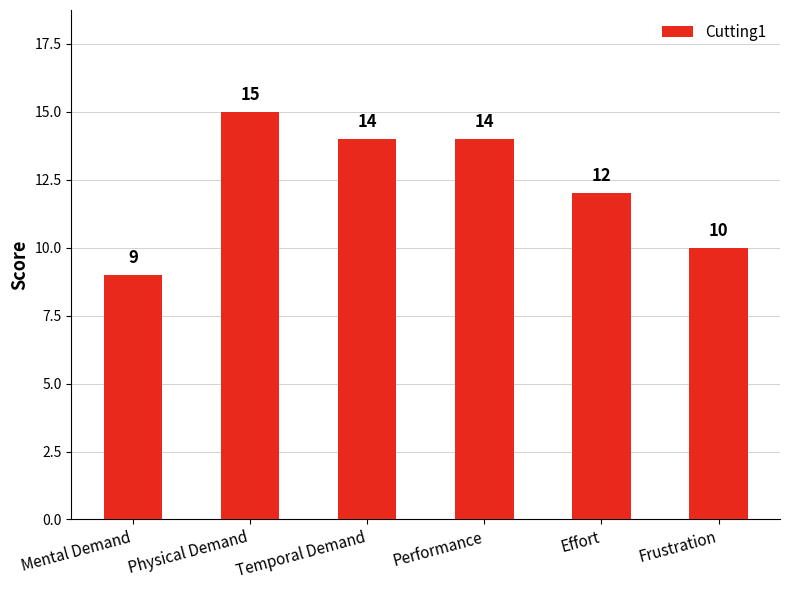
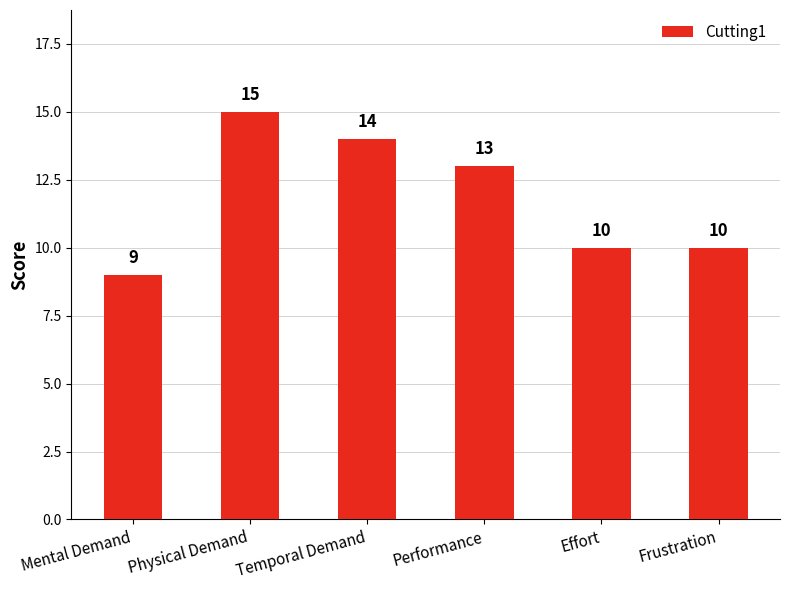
Performance: 14 -> 13
Effort: 12 -> 10
